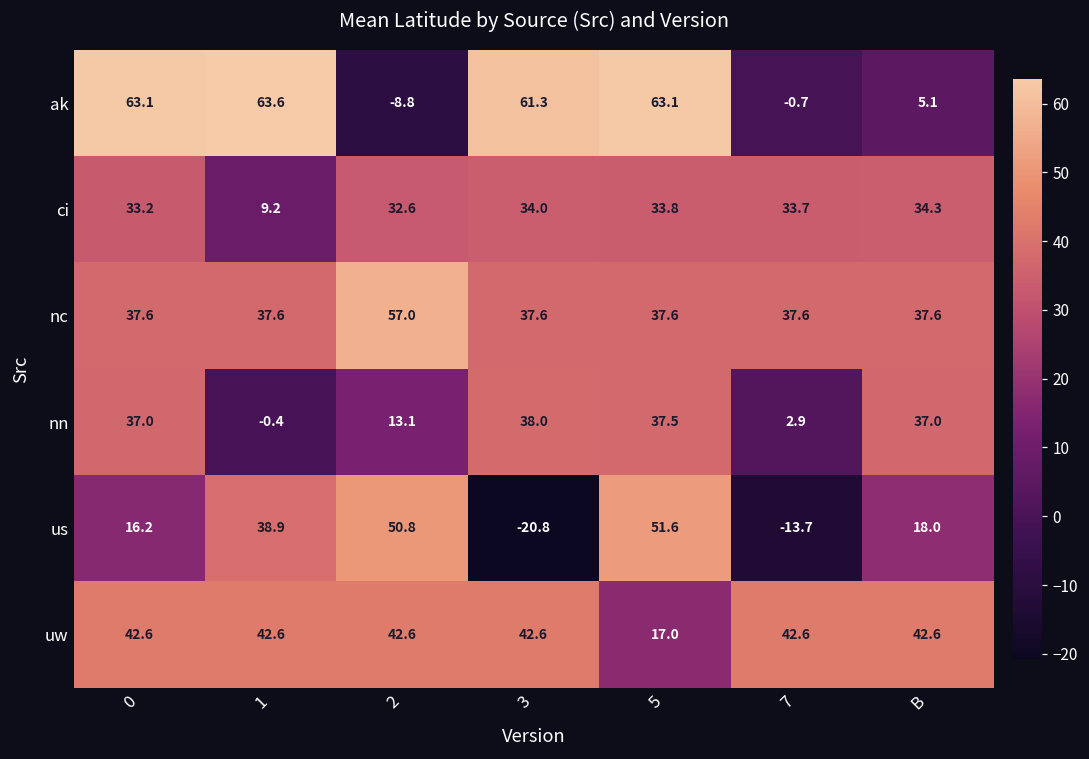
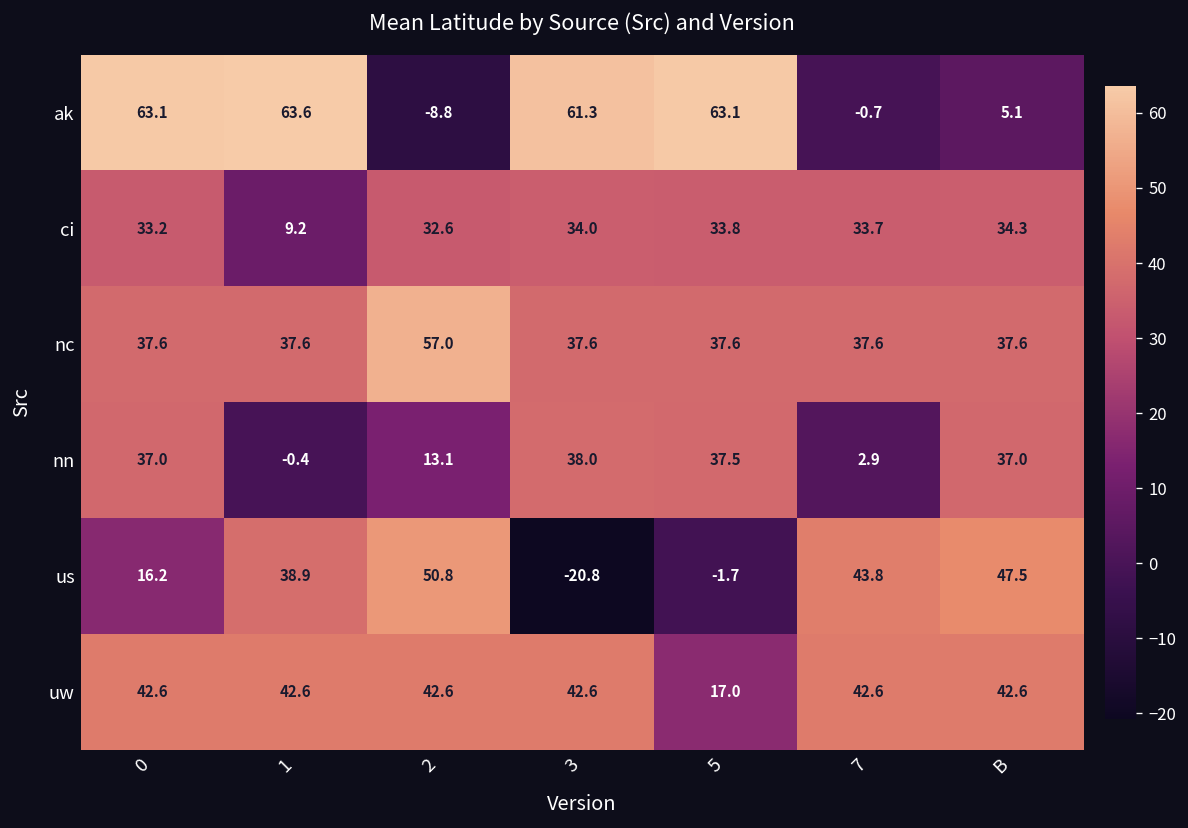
us, 5: 51.6 -> -1.7
us, 7: -13.7 -> 43.8
us, B: 18.0 -> 47.5
